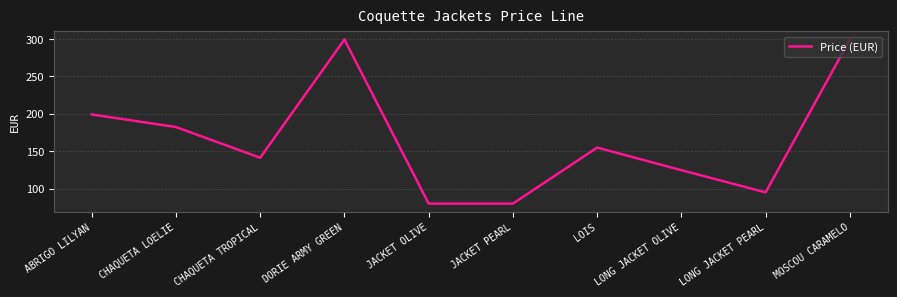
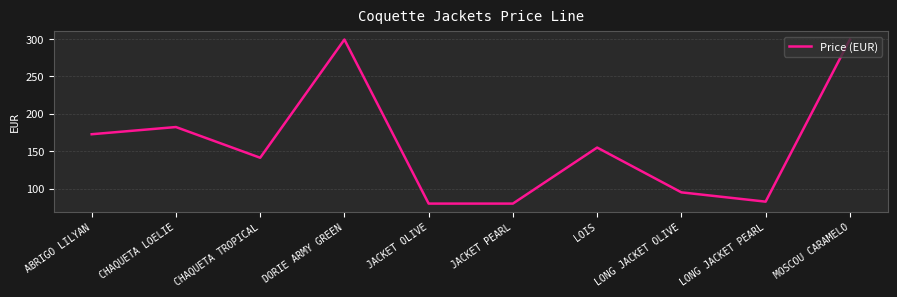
ABRIGO LILYAN: 200 -> 170
LONG JACKET OLIVE: 120 -> 100
LONG JACKET PEARL: 100 -> 80
